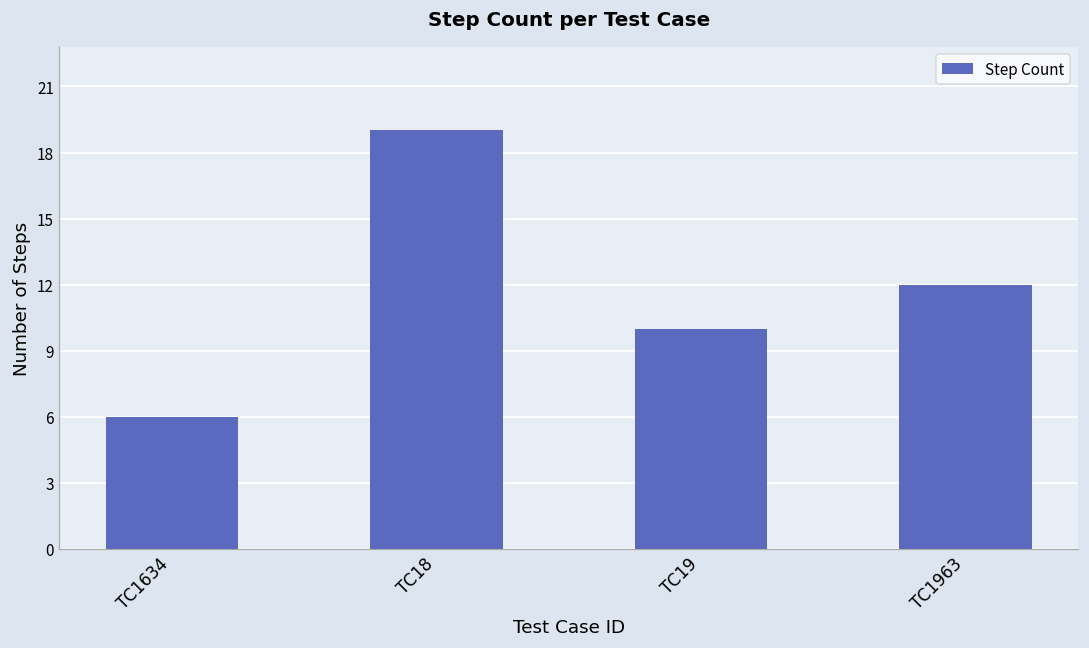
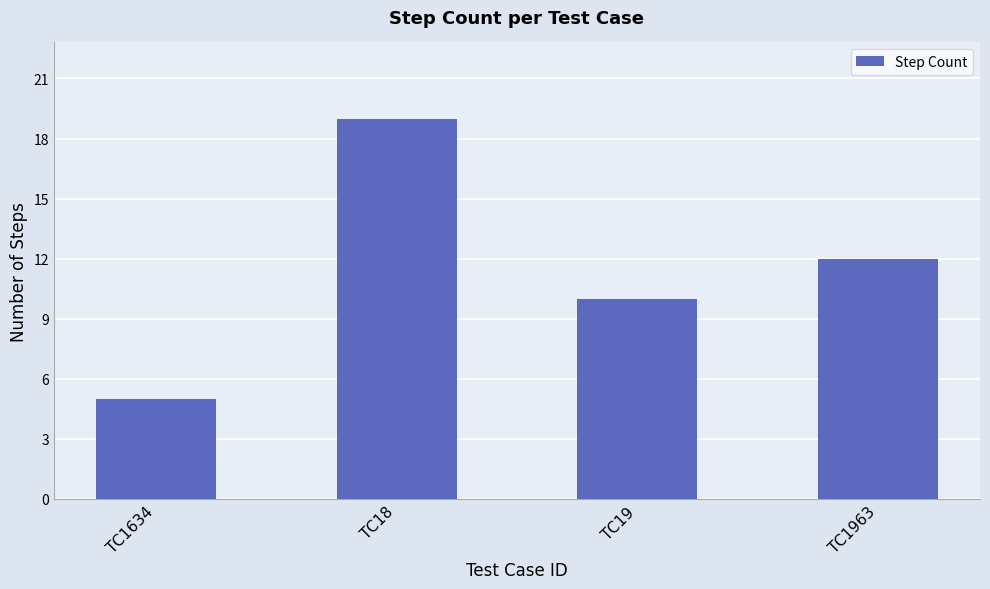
TC1634: 6 -> 5
